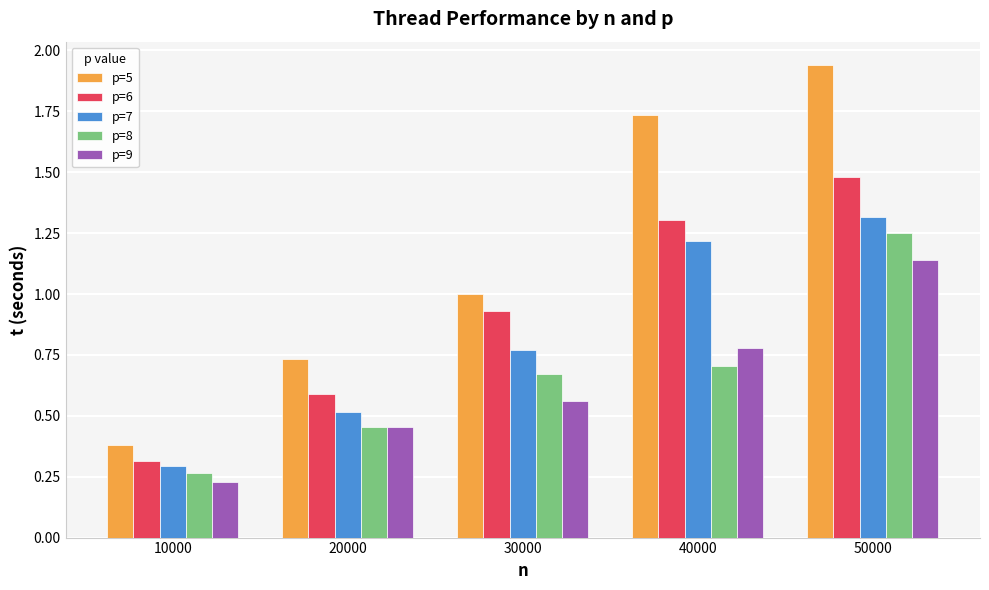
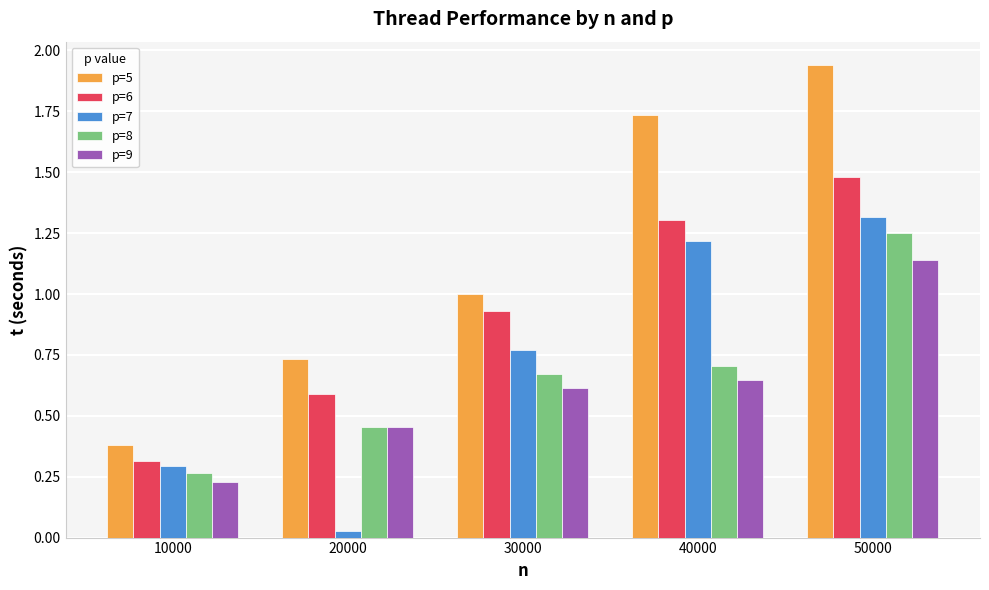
p=7, 20000: 0.51 -> 0.03
p=9, 30000: 0.56 -> 0.61
p=9, 40000: 0.78 -> 0.65
